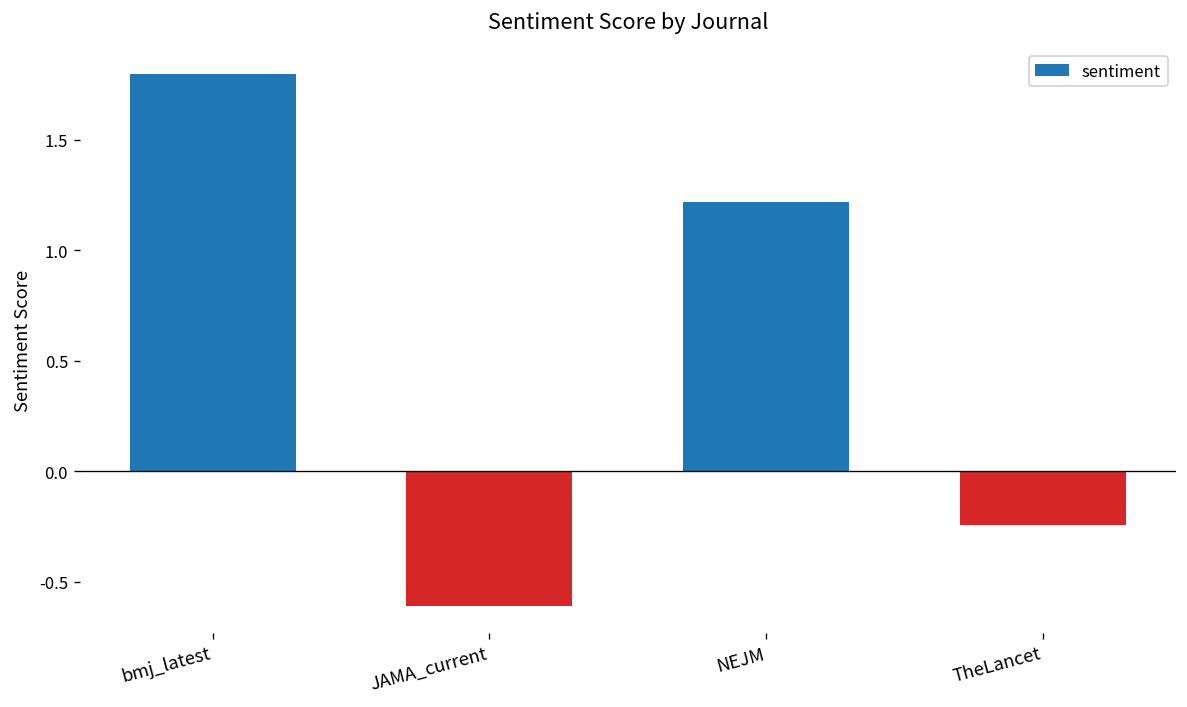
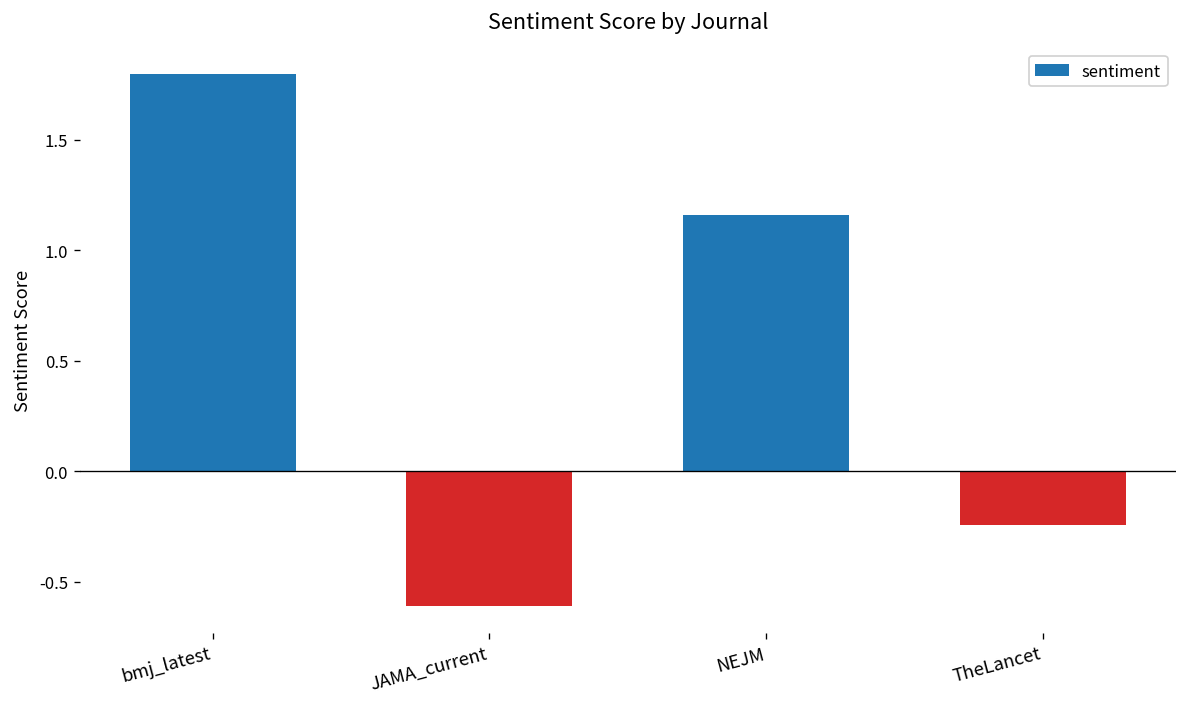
NEJM: 1.22 -> 1.16
